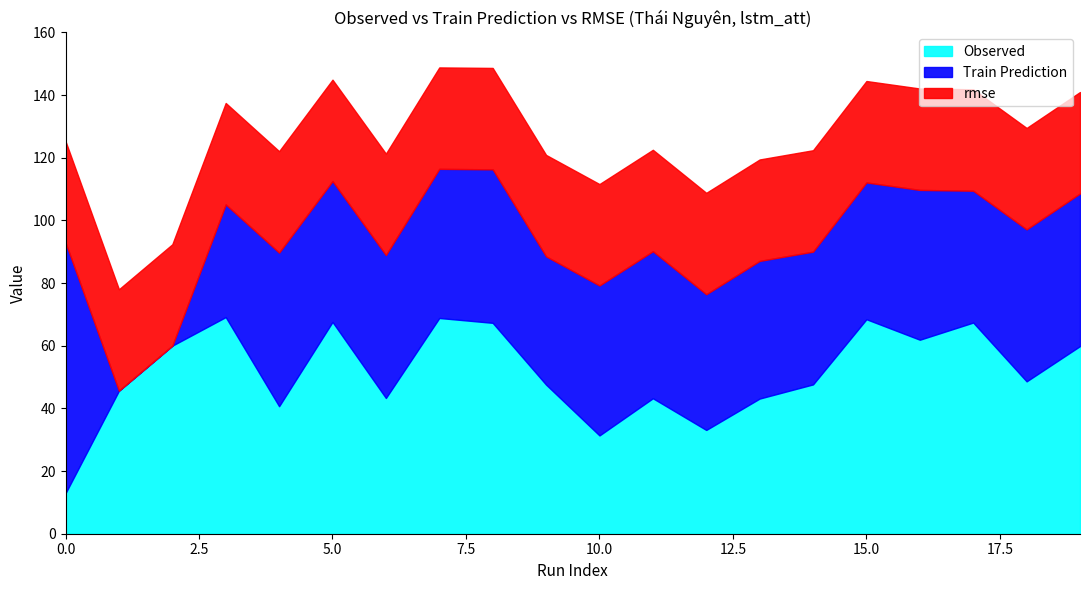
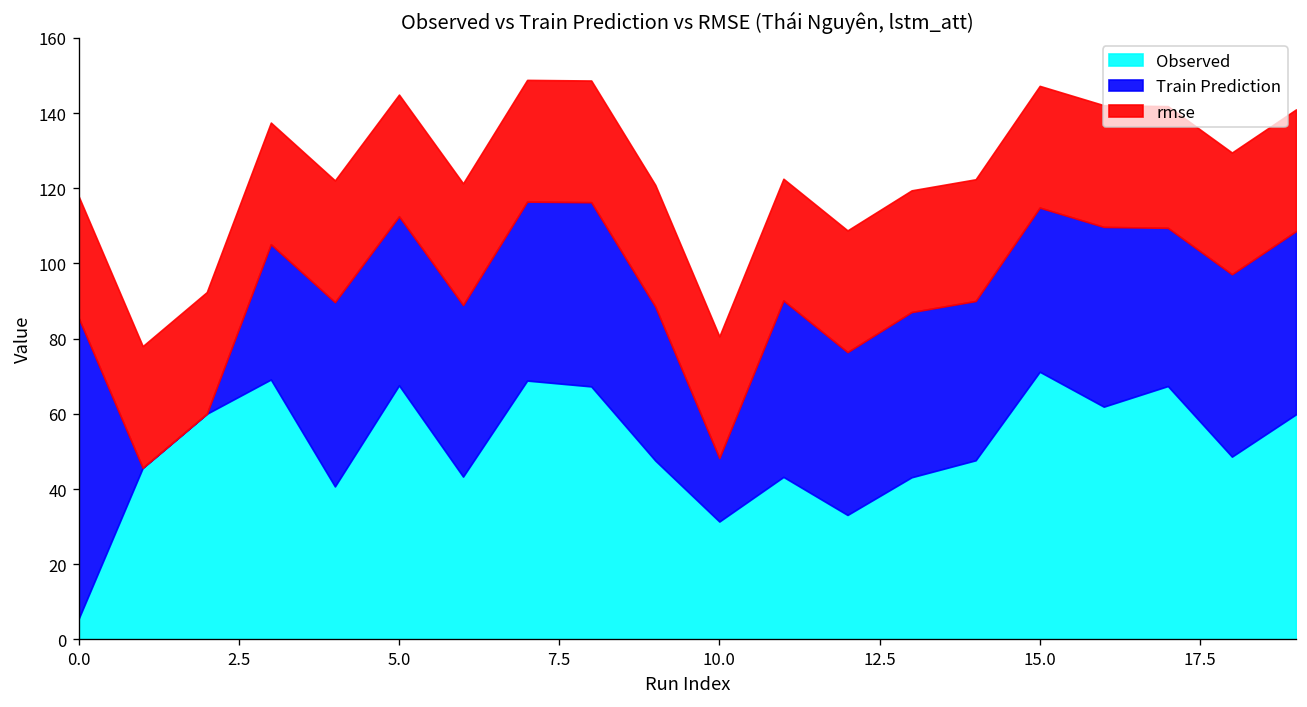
Observed, 0.0: 13 -> 6
Train Prediction, 10.0: 48 -> 17
Observed, 15.0: 68 -> 71
